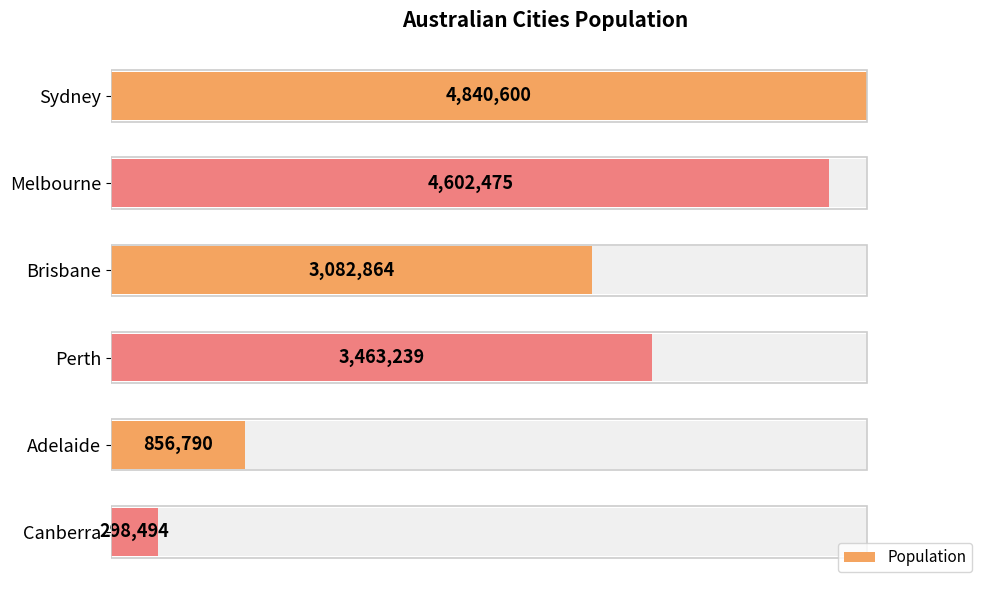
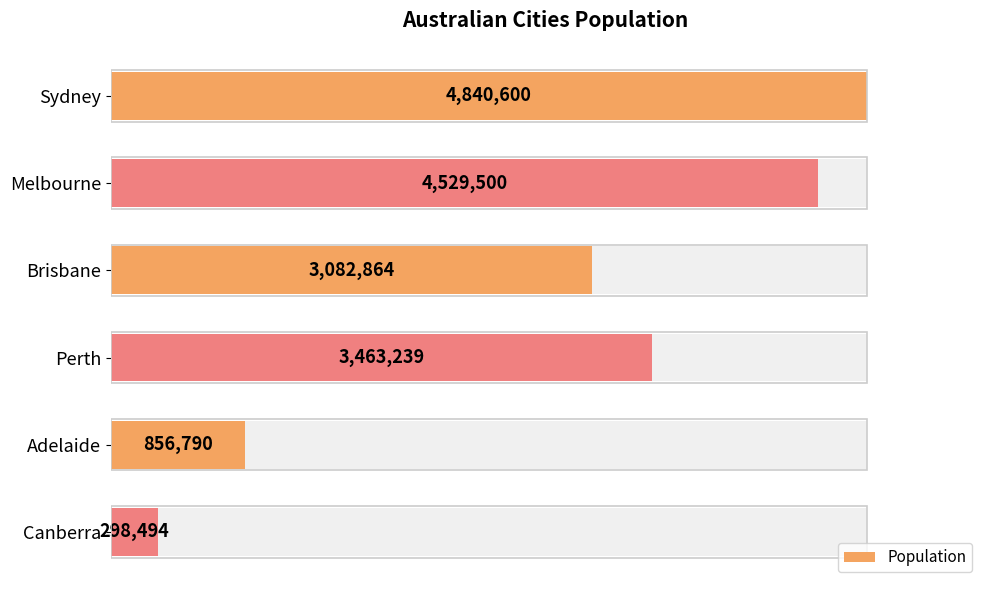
Population, Melbourne: 4,602,475 -> 4,529,500
